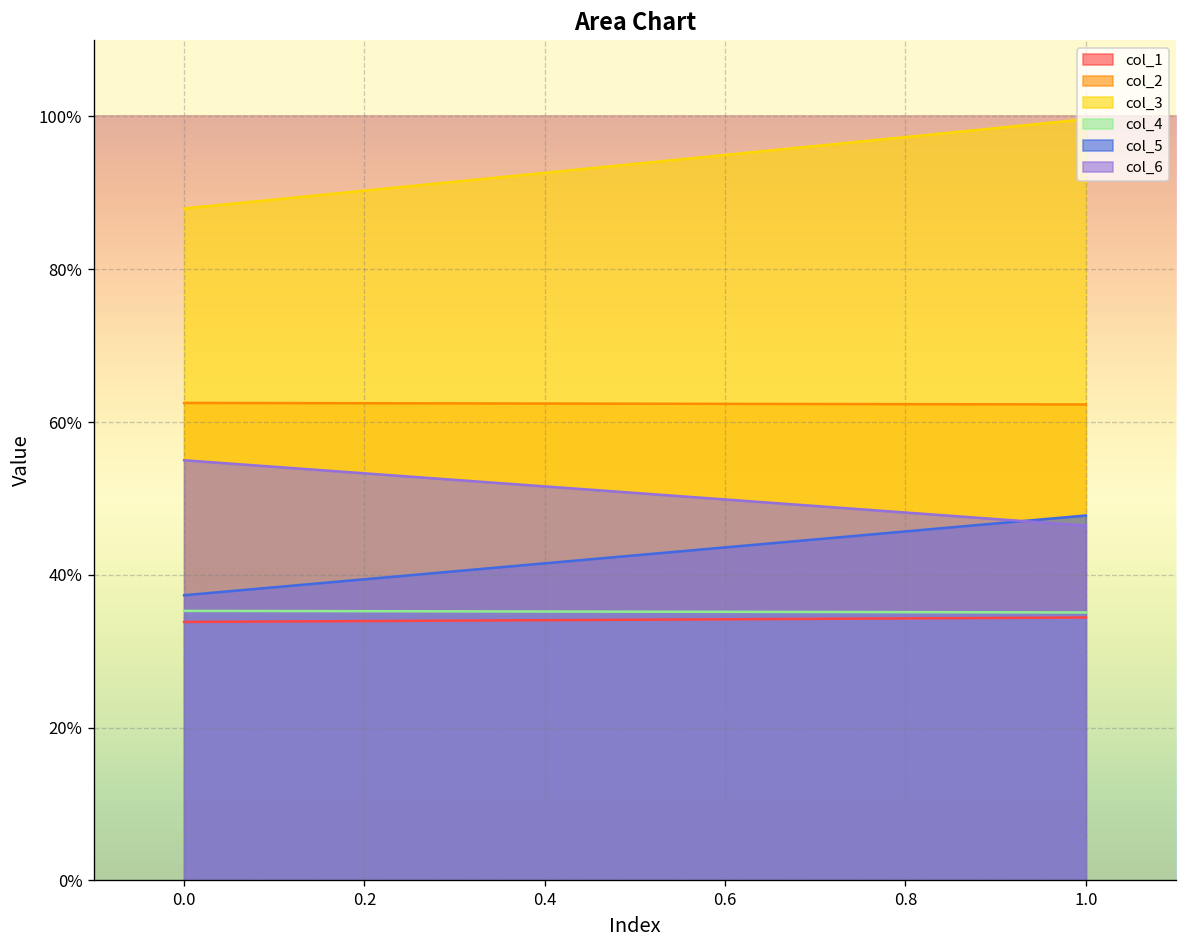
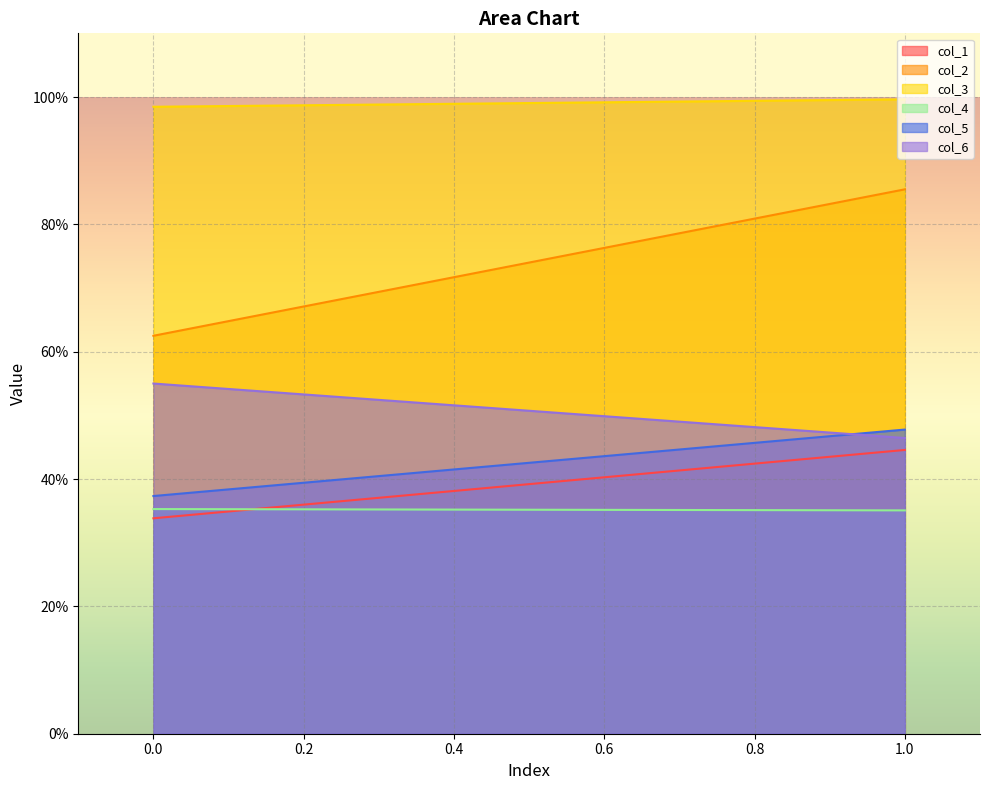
col_3, 0.0: 88% -> 98%
col_1, 1.0: 34% -> 45%
col_2, 1.0: 62% -> 86%
